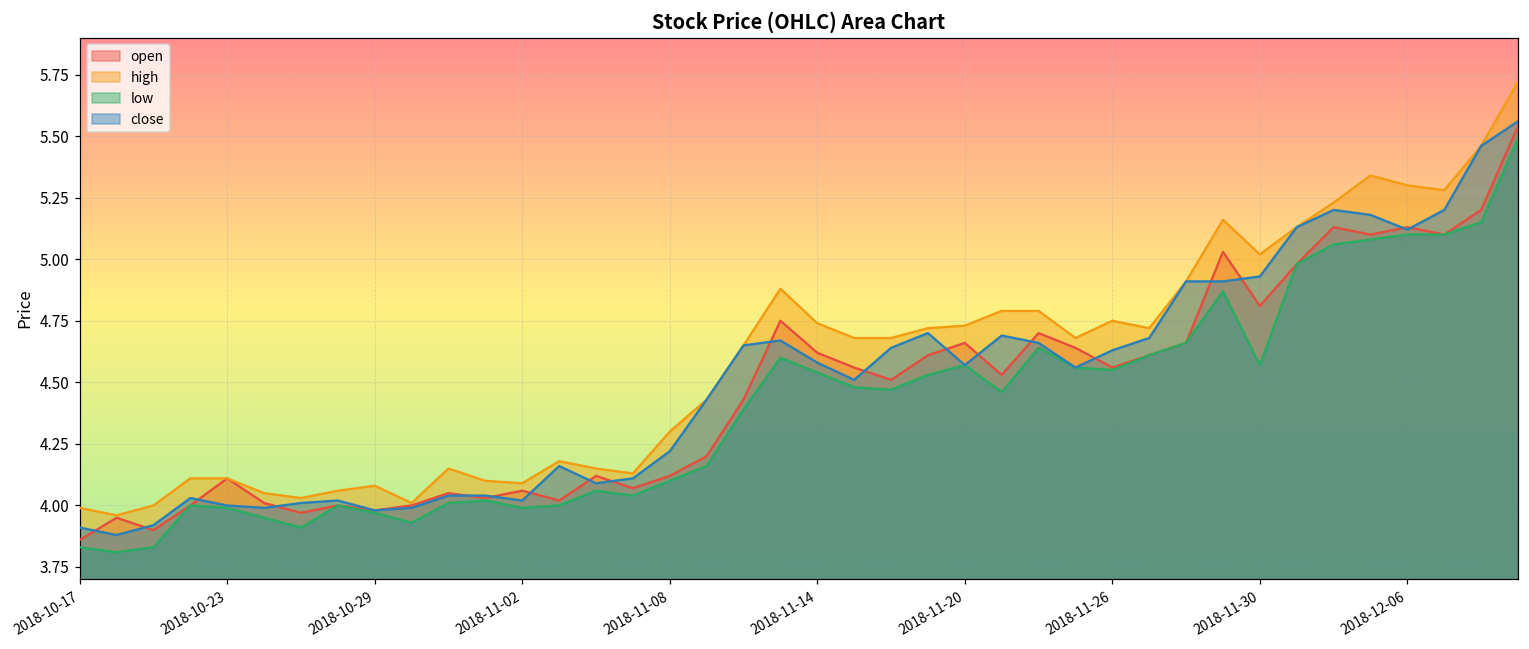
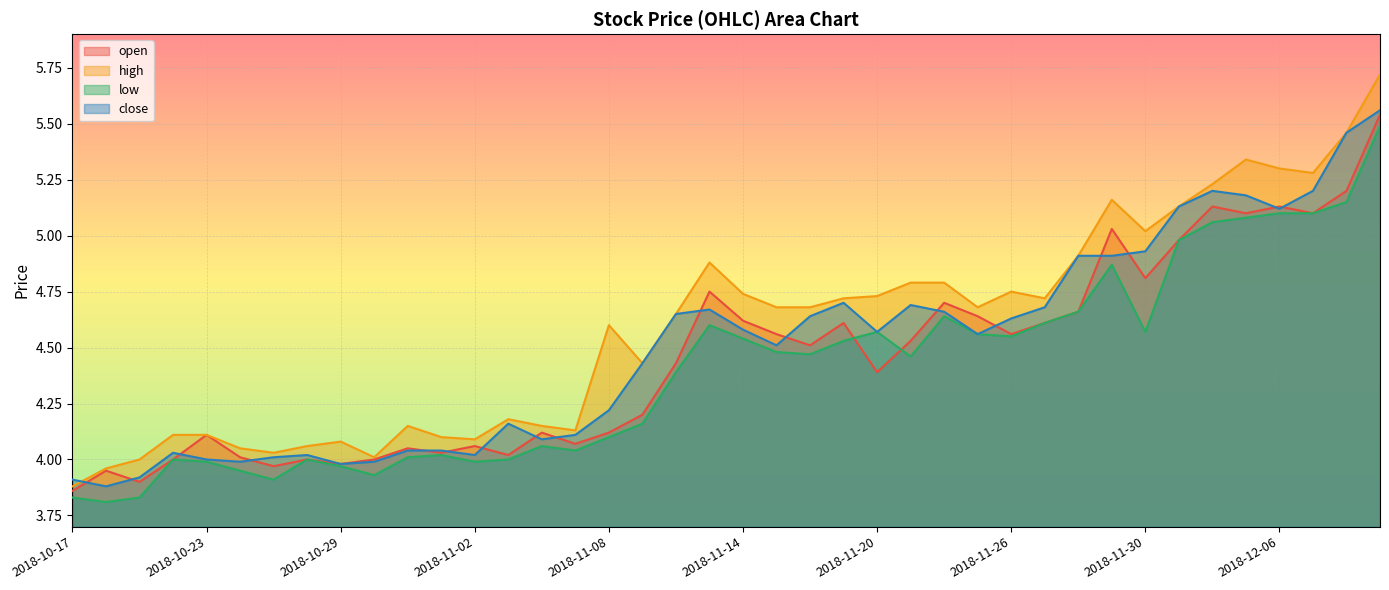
high, 2018-10-17: 3.99 -> 3.88
high, 2018-11-08: 4.3 -> 4.6
open, 2018-11-20: 4.66 -> 4.39
